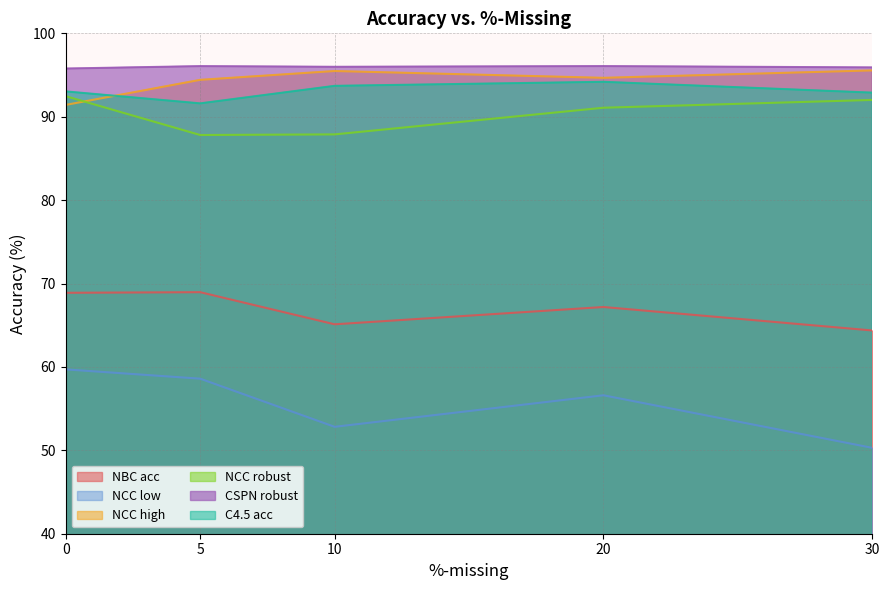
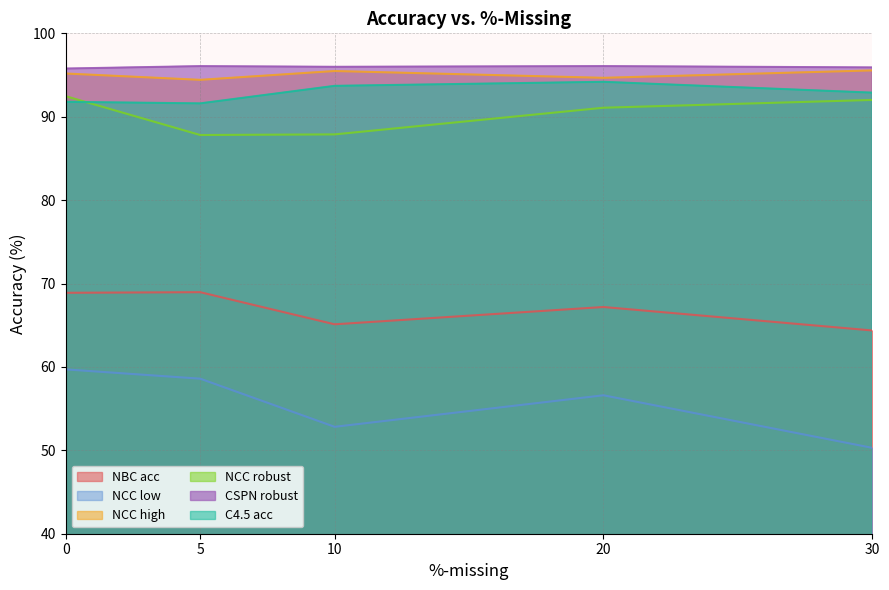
NCC high, 0: 91 -> 95
C4.5 acc, 0: 93 -> 92
